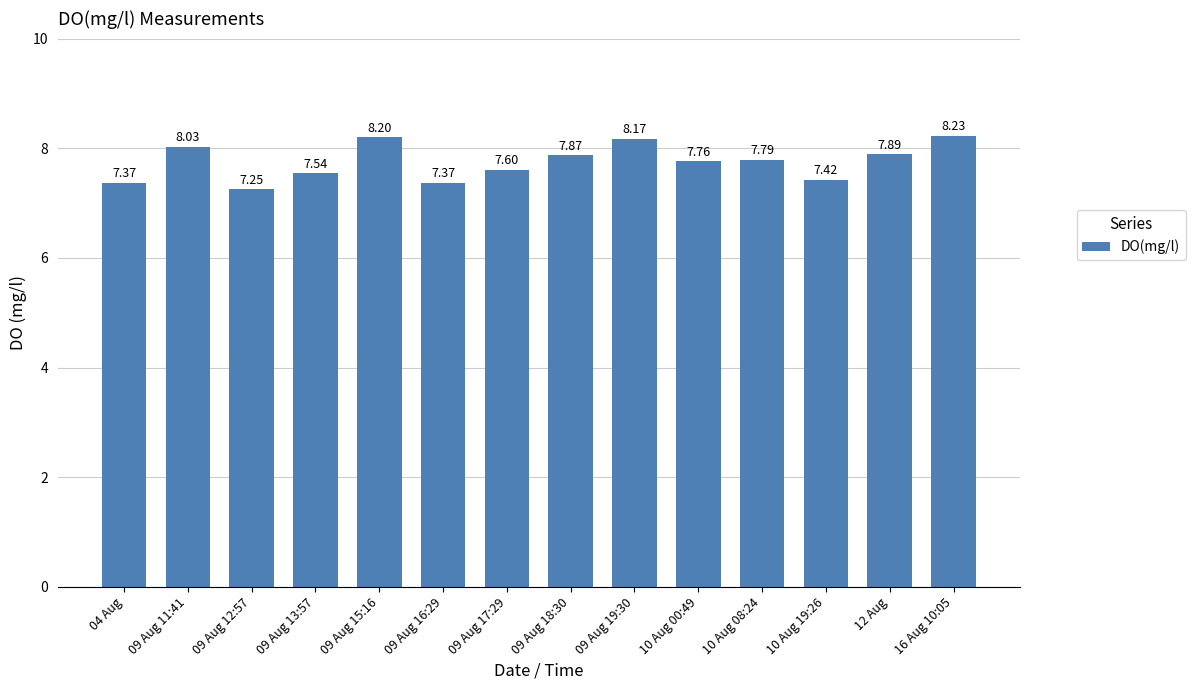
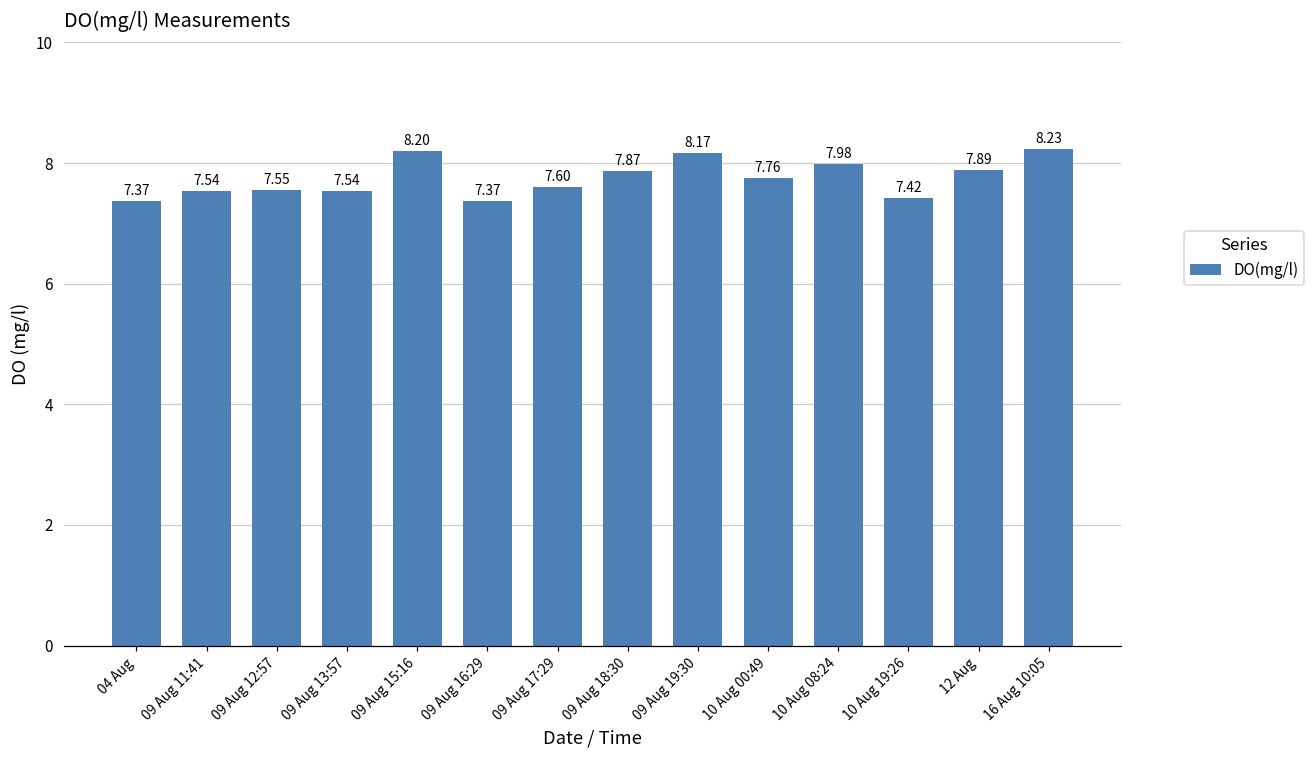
09 Aug 11:41: 8.03 -> 7.54
09 Aug 12:57: 7.25 -> 7.55
10 Aug 08:24: 7.79 -> 7.98
